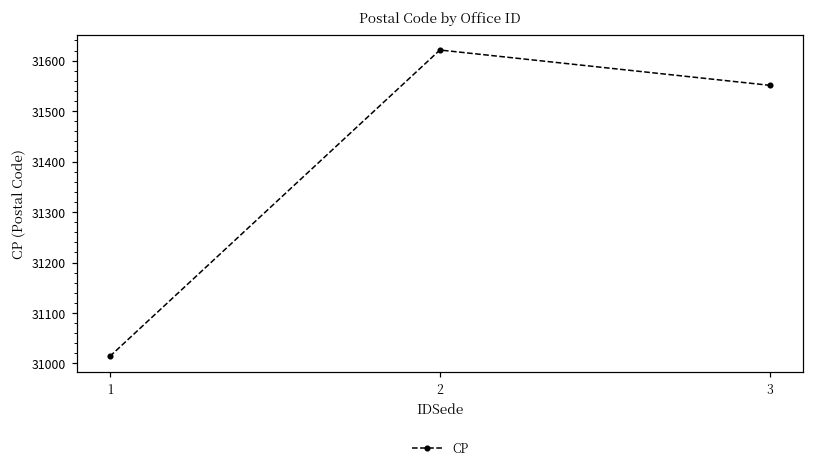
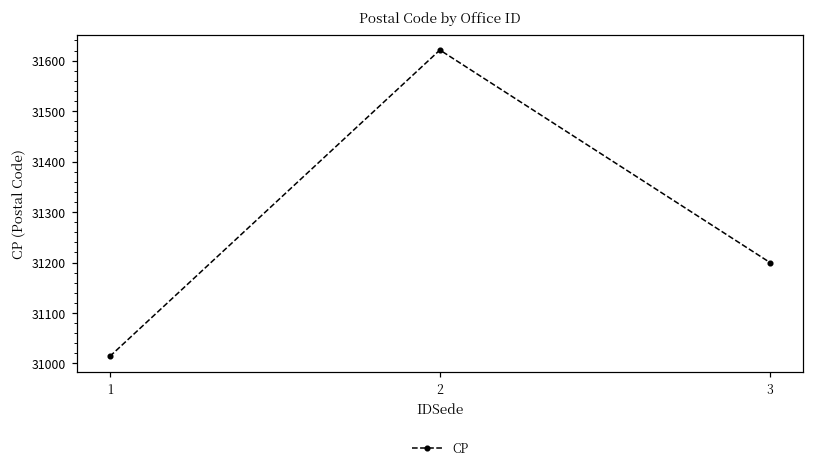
3: 31550 -> 31200
